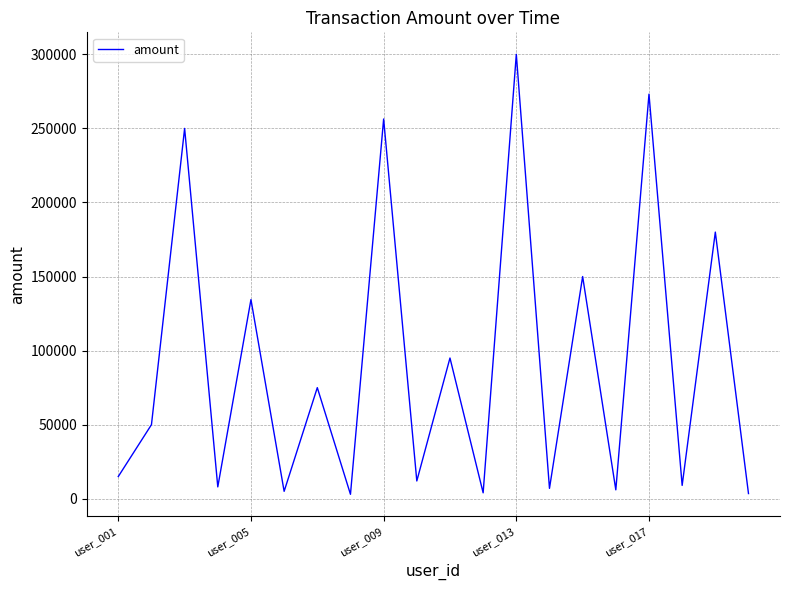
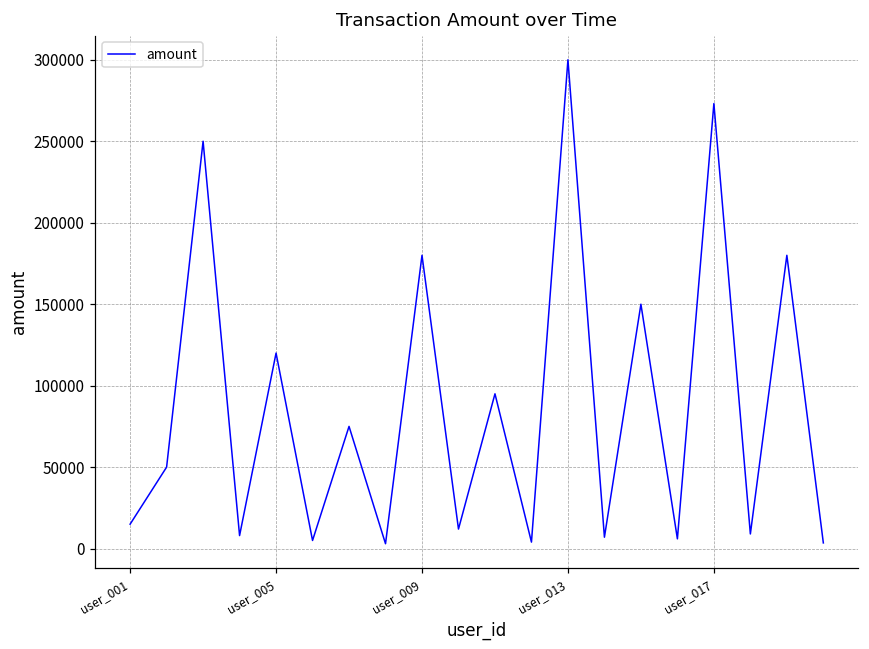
user_005: 134000 -> 120000
user_009: 256000 -> 180000
